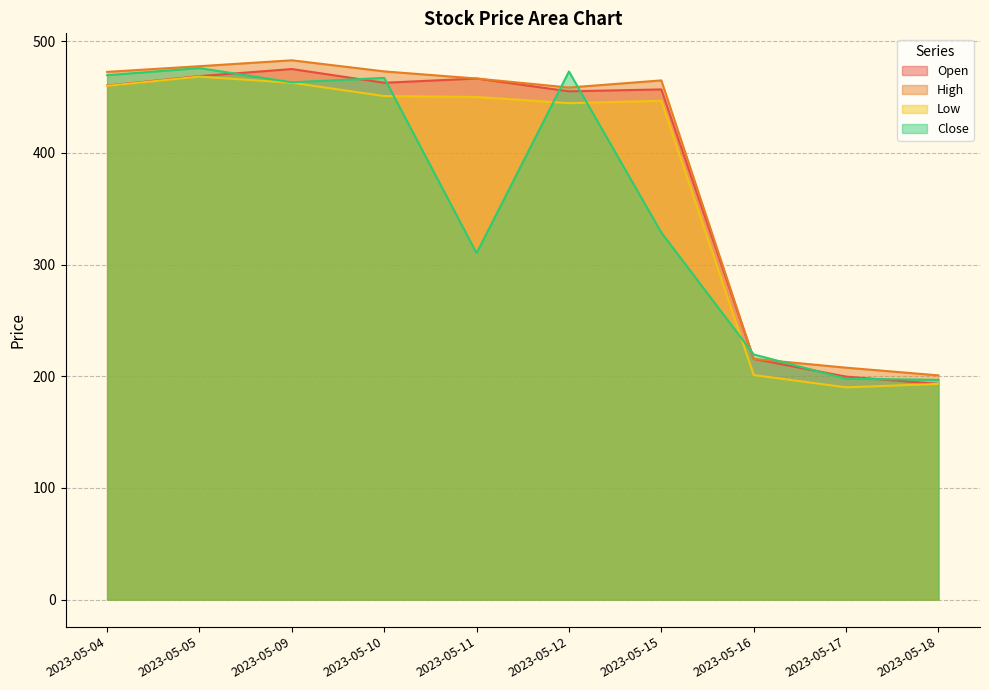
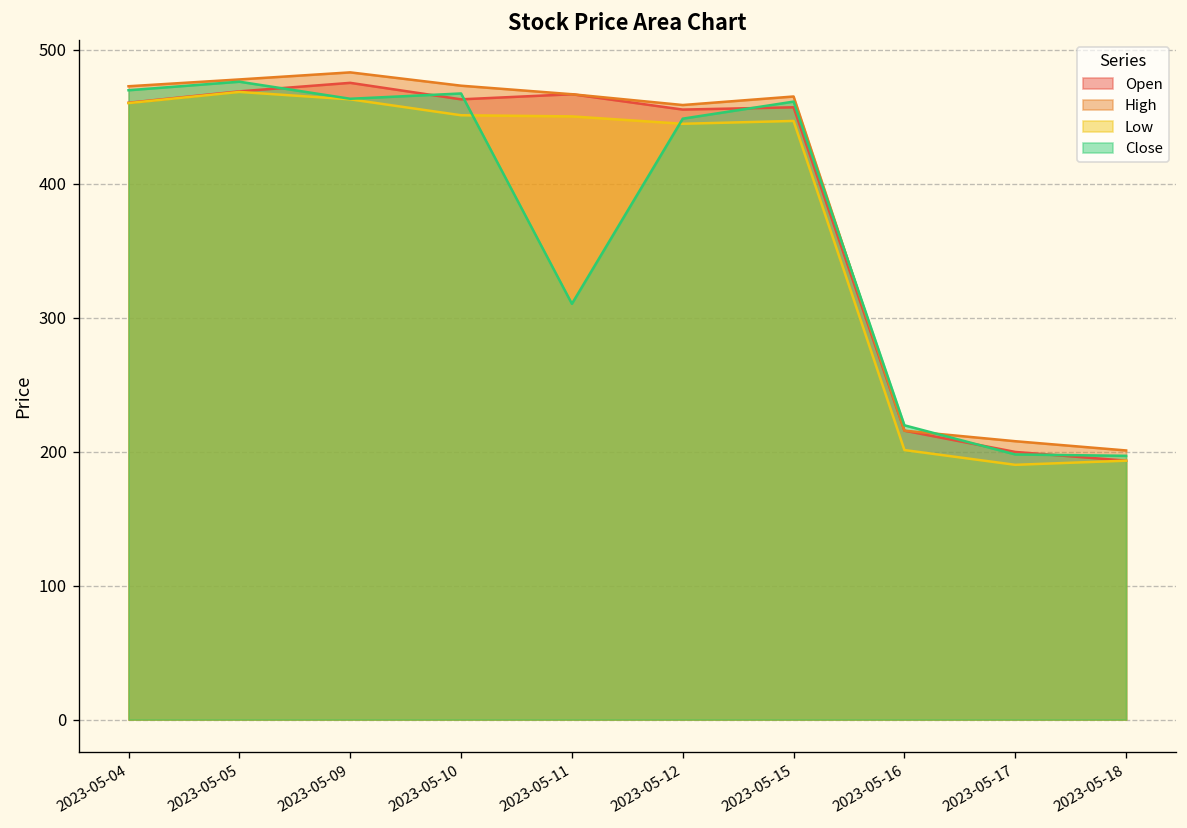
Close, 2023-05-12: 473 -> 448
Close, 2023-05-15: 329 -> 461
